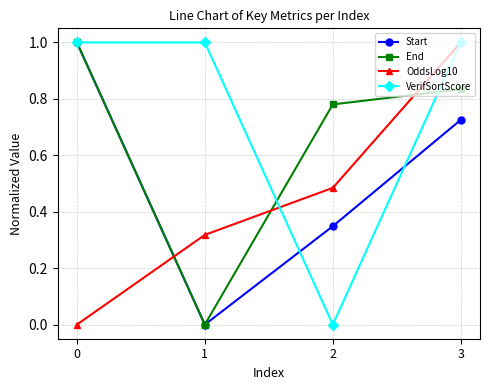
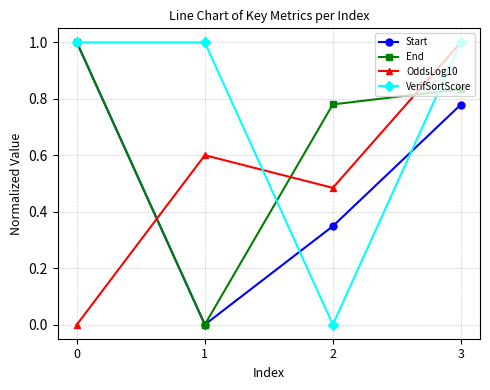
OddsLog10, 1: 0.32 -> 0.60
Start, 3: 0.73 -> 0.78
